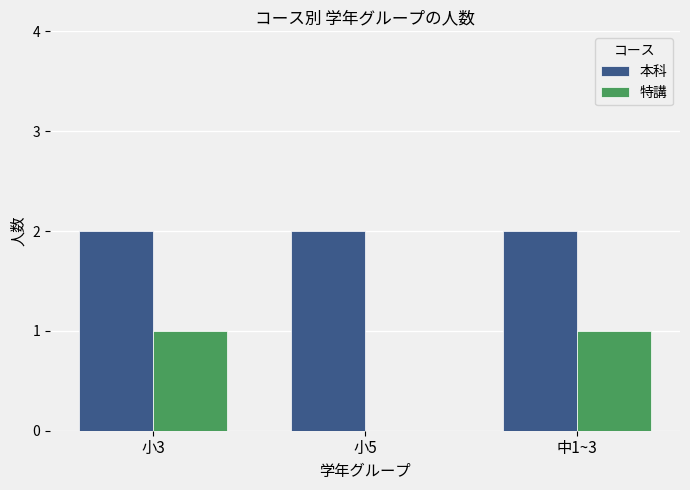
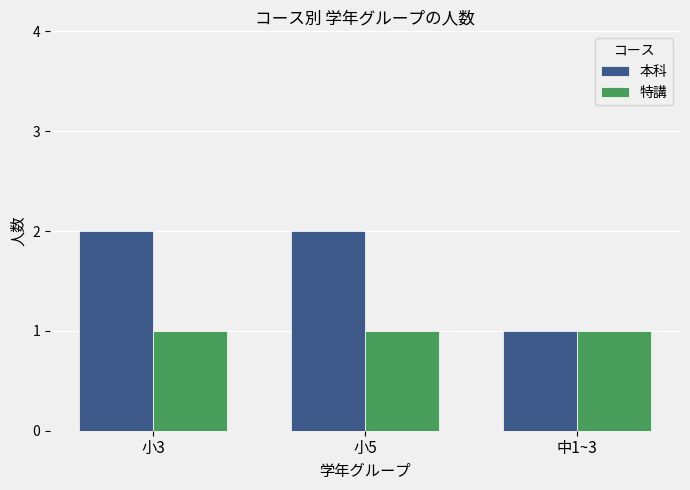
特講, 小5: 0 -> 1
本科, 中1~3: 2 -> 1
